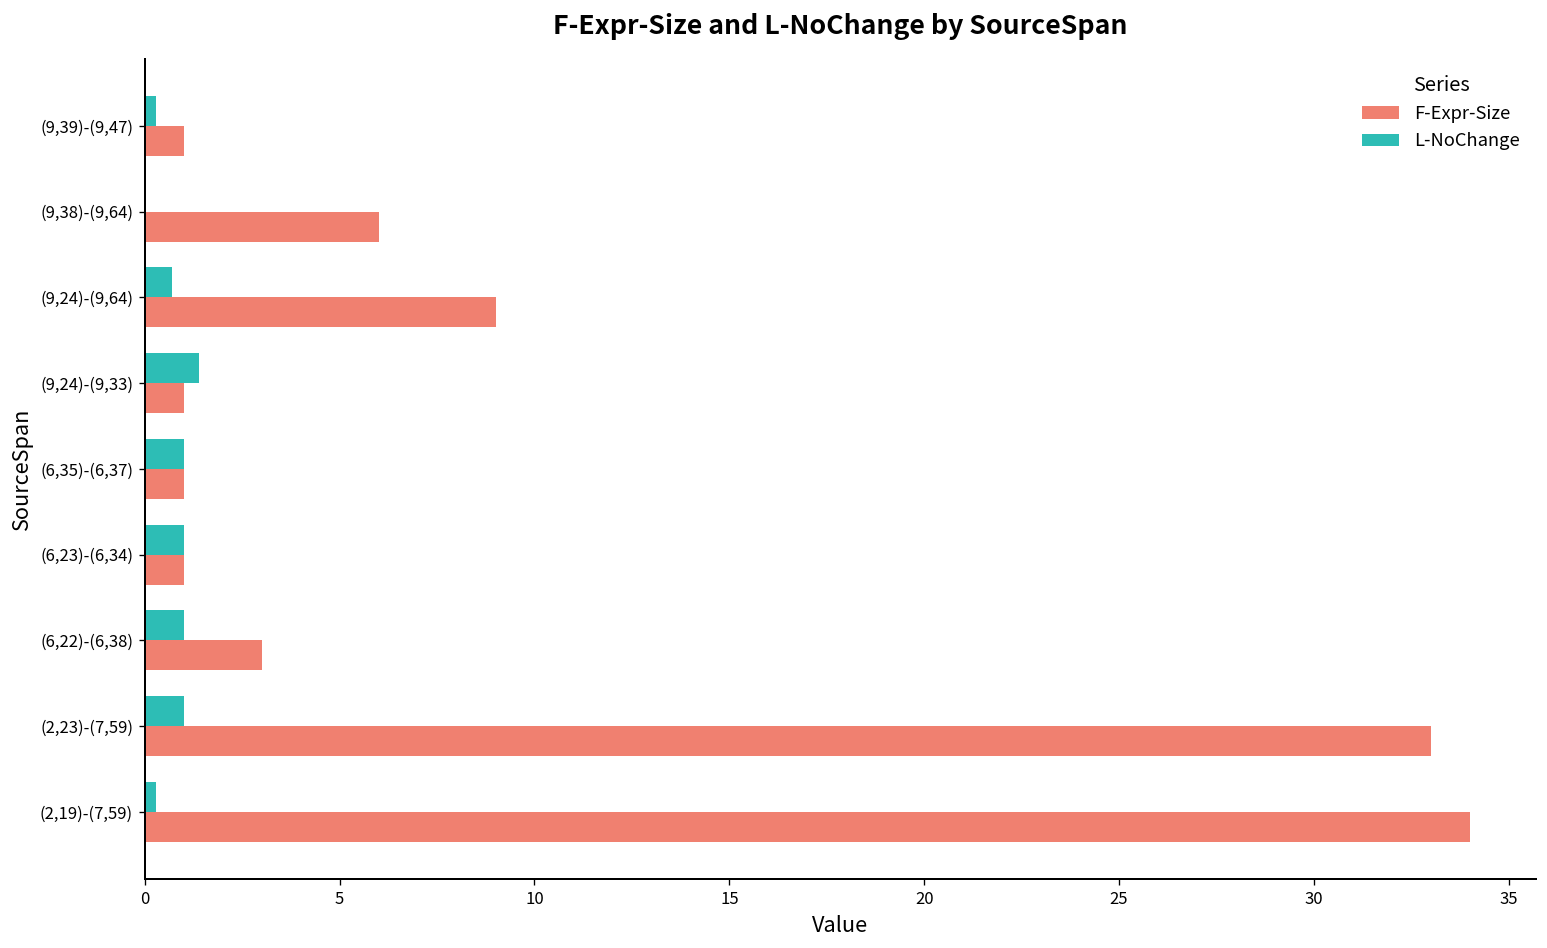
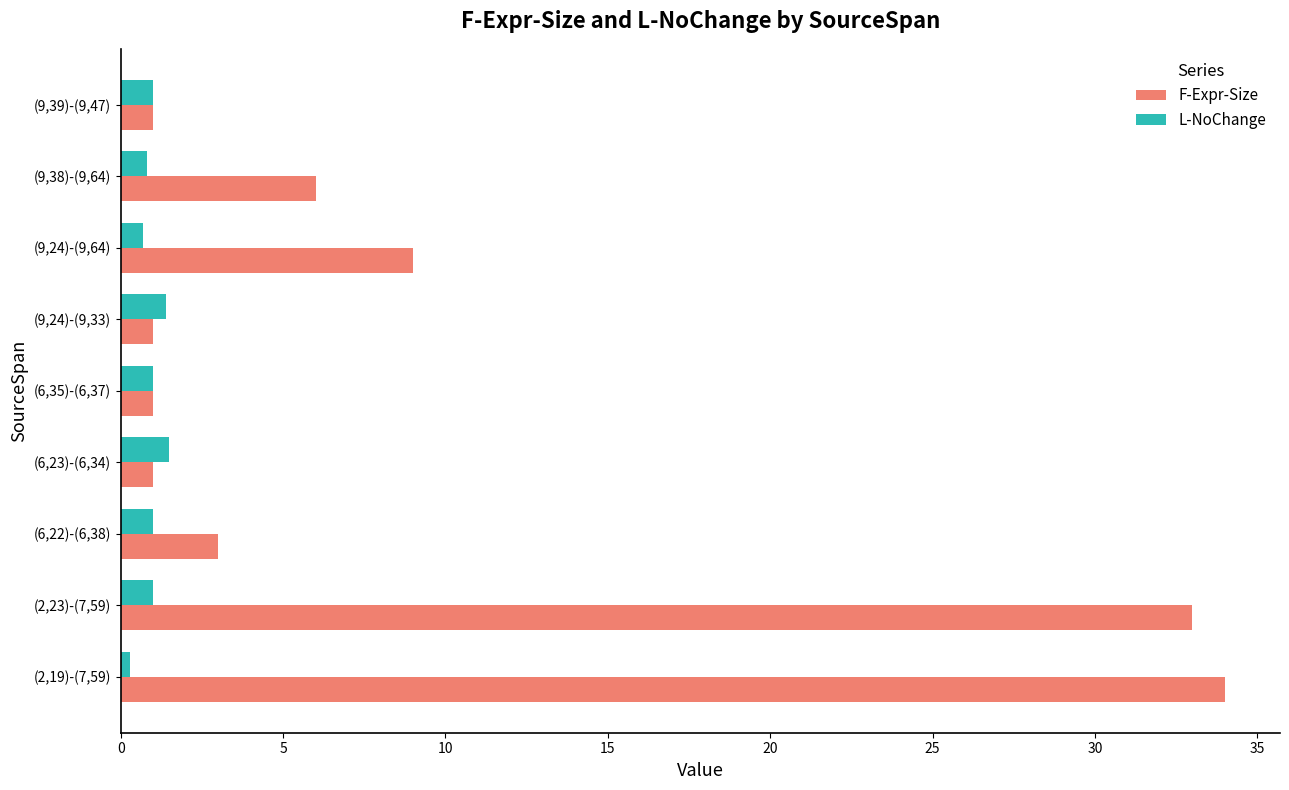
L-NoChange, (9,39)-(9,47): 0.3 -> 1.0
L-NoChange, (9,38)-(9,64): 0.0 -> 0.8
L-NoChange, (6,23)-(6,34): 1.0 -> 1.5
